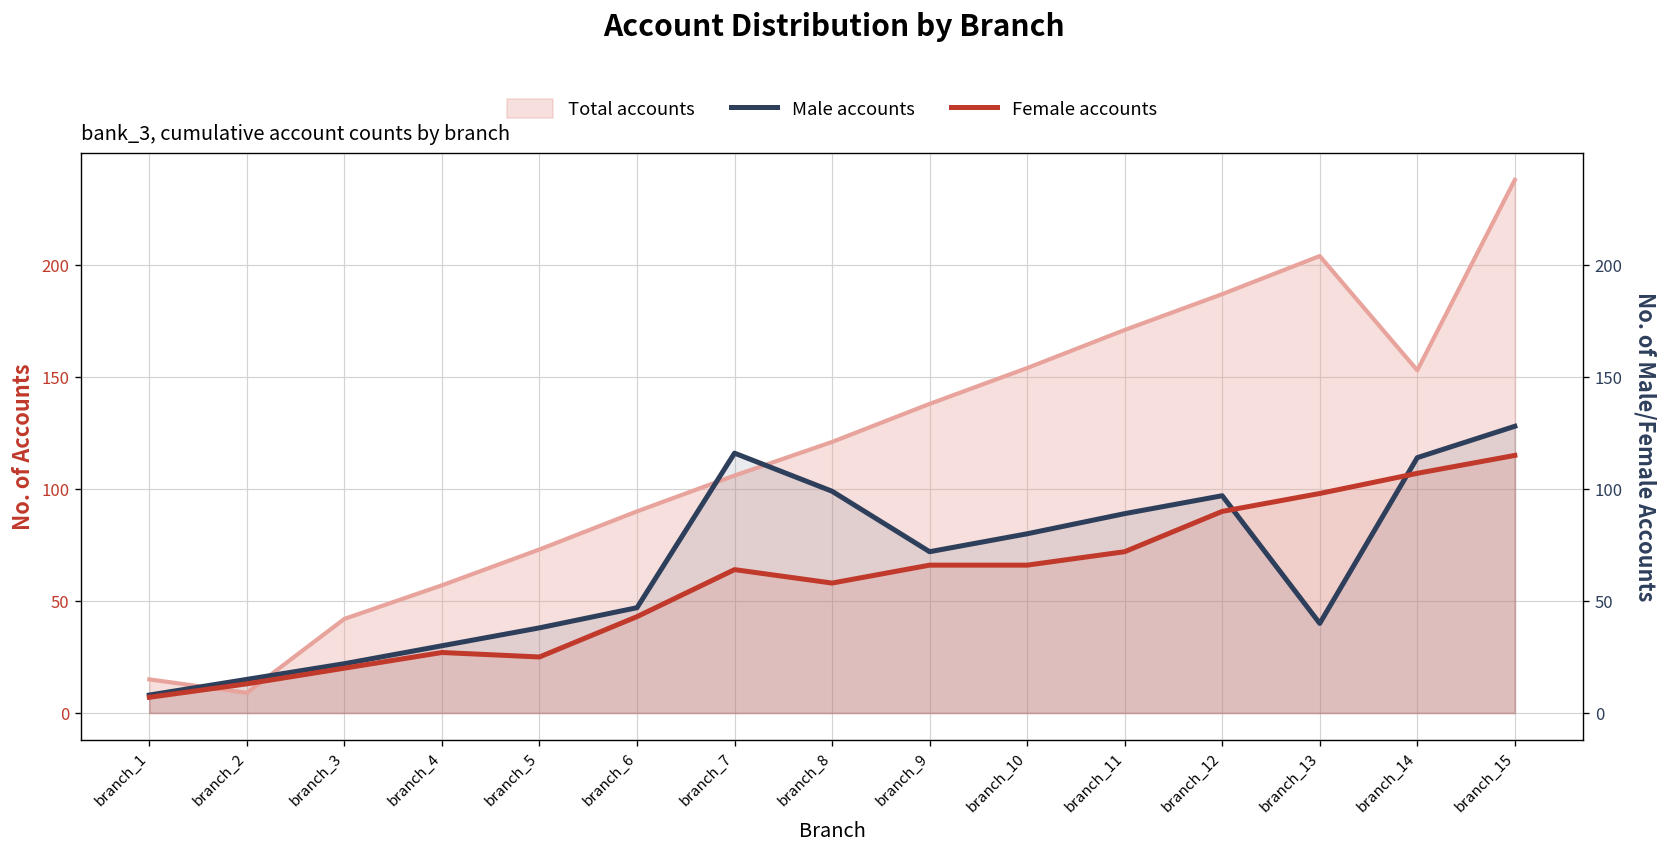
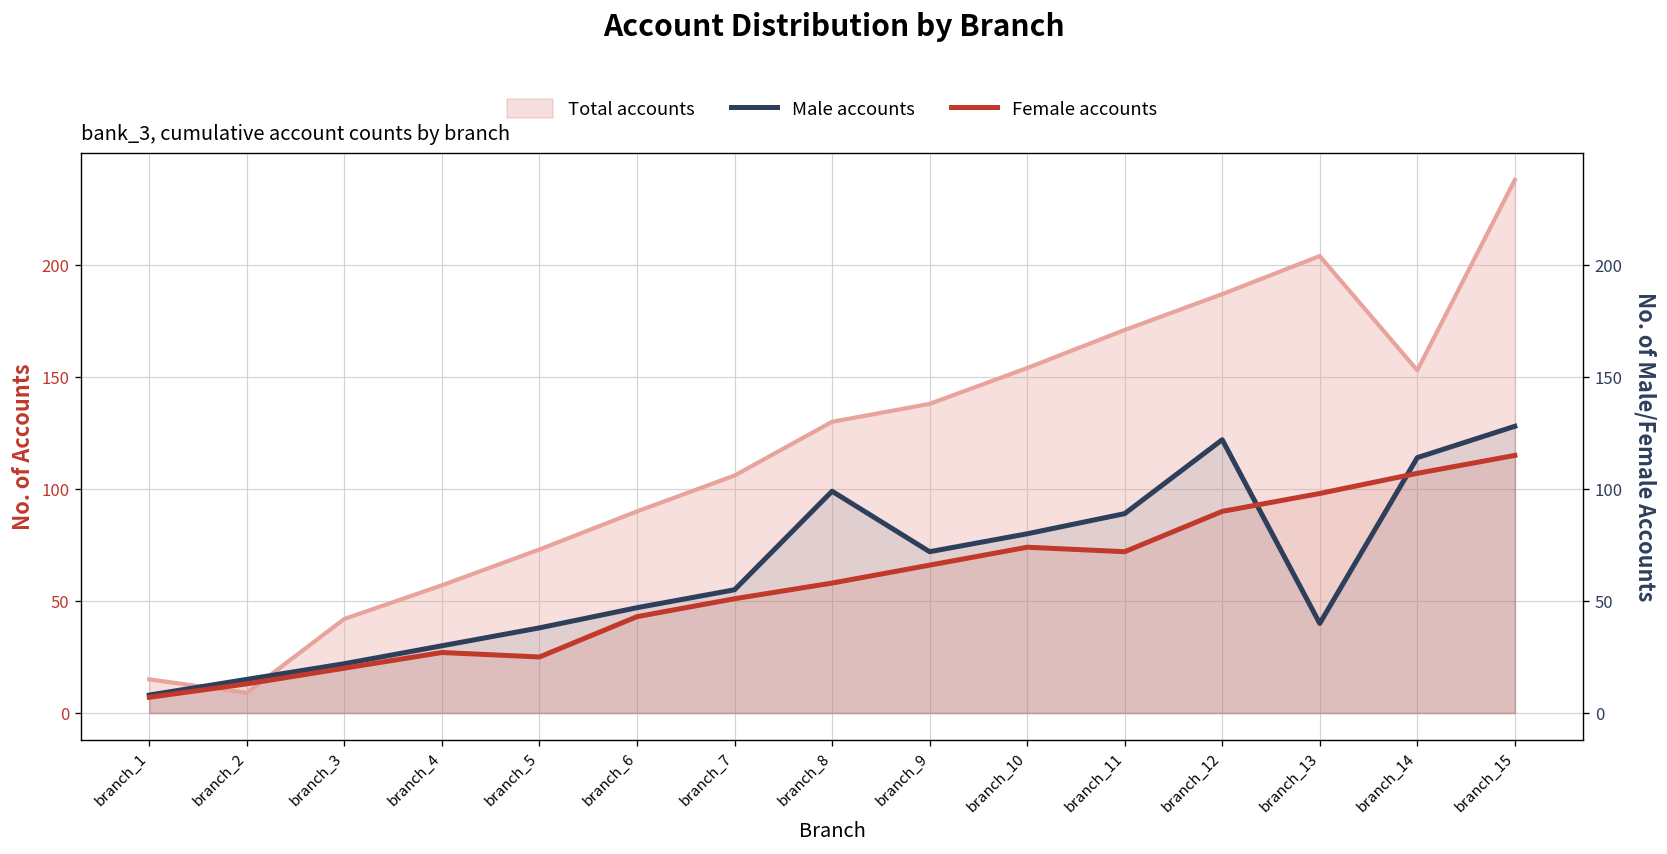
Male accounts, branch_7: 116 -> 55
Female accounts, branch_7: 64 -> 51
Total accounts, branch_8: 121 -> 130
Female accounts, branch_10: 66 -> 74
Male accounts, branch_12: 97 -> 122
